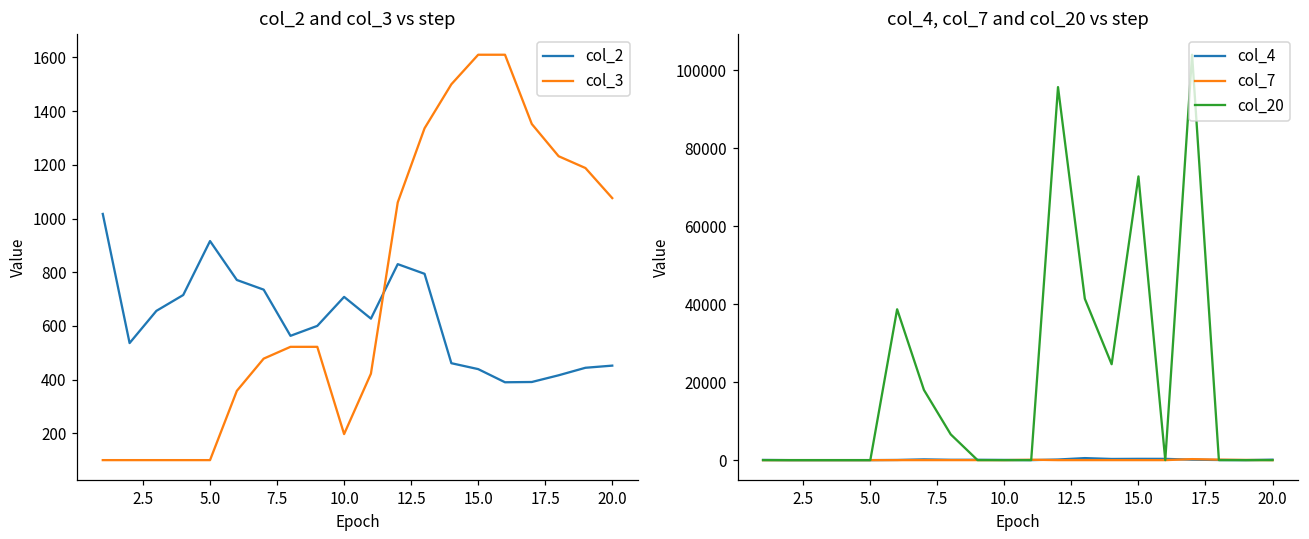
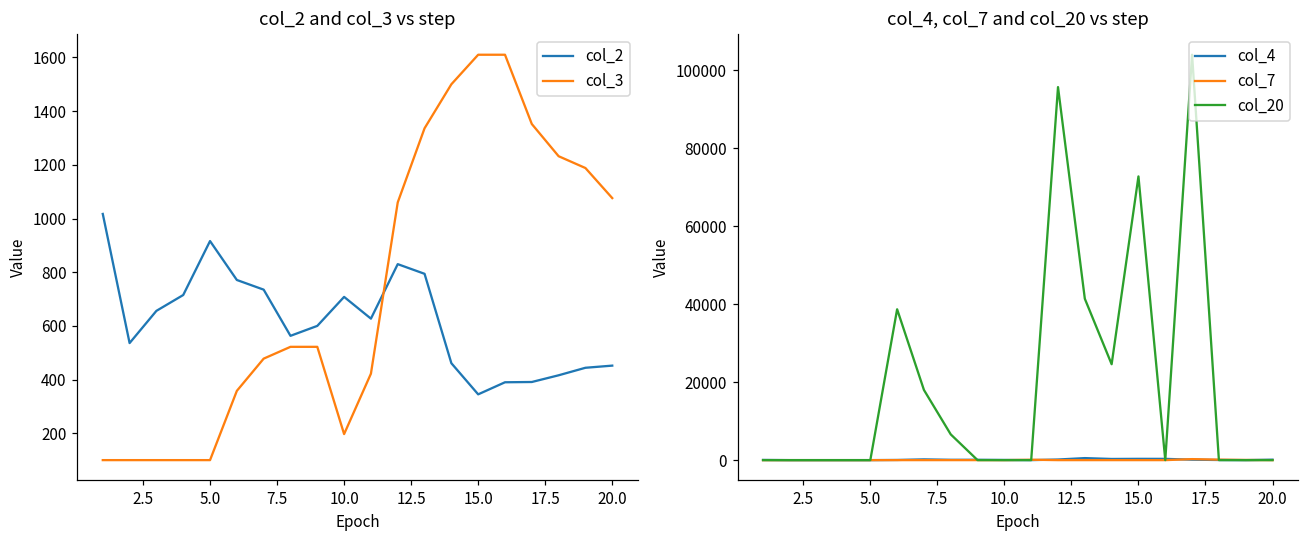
col_2 and col_3 vs step, col_2, 15.0: 440 -> 350
